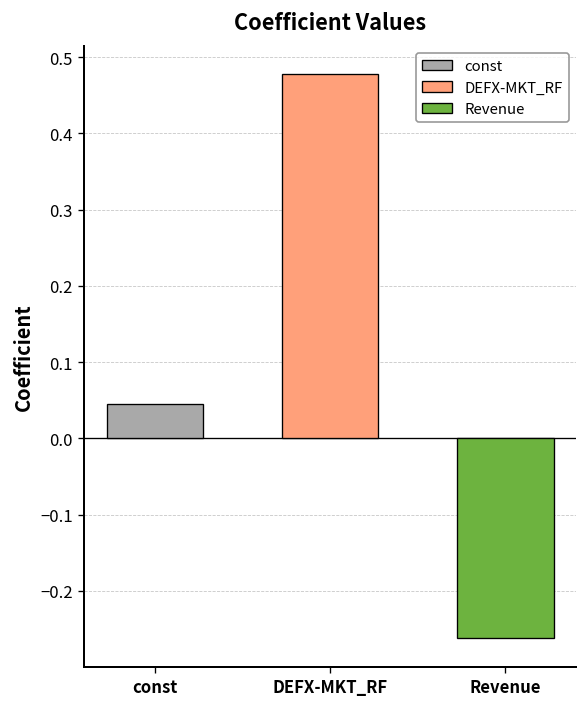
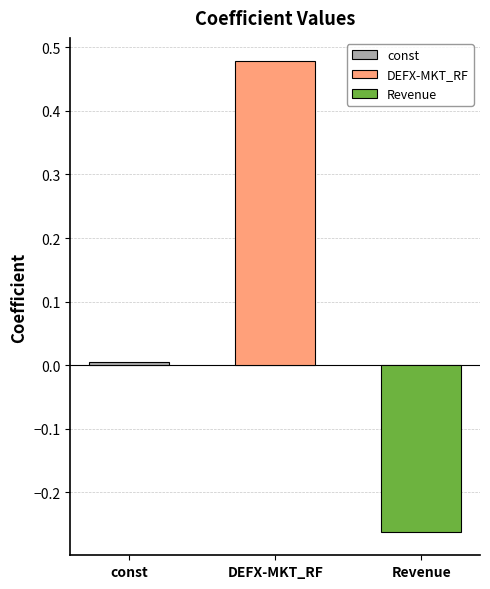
const: 0.05 -> 0.01
